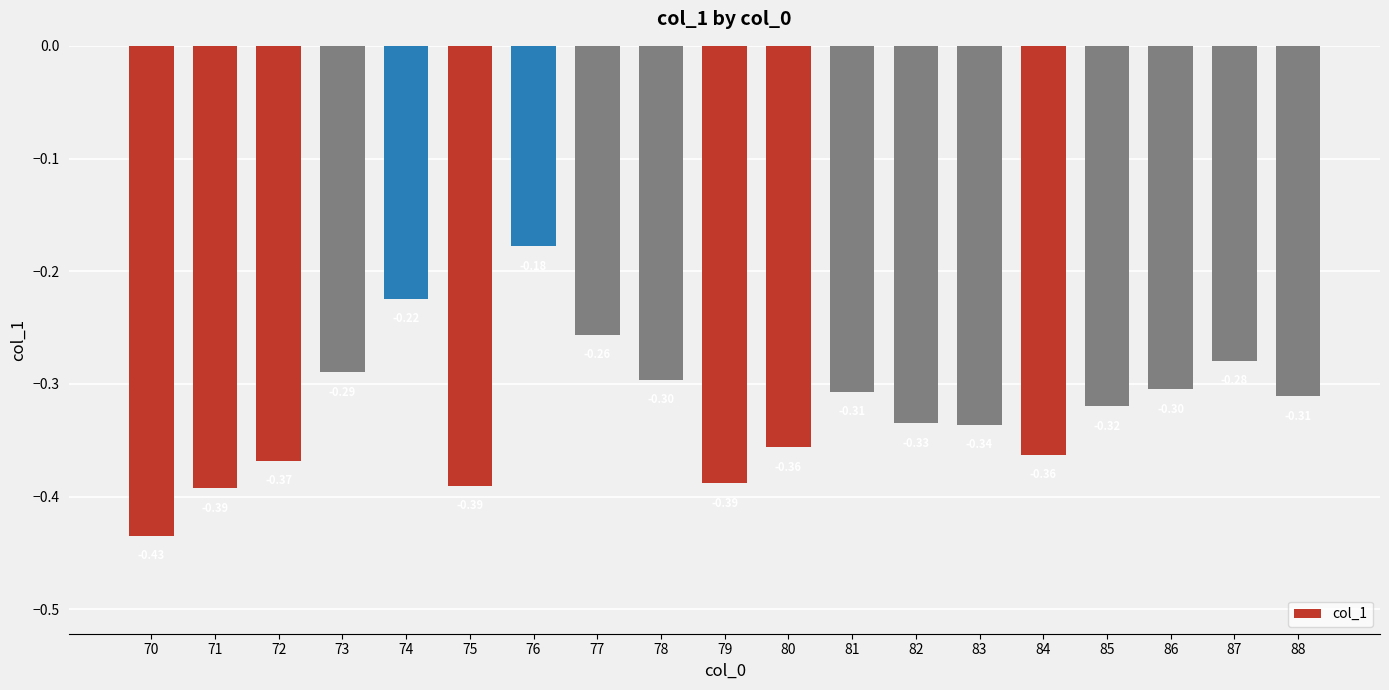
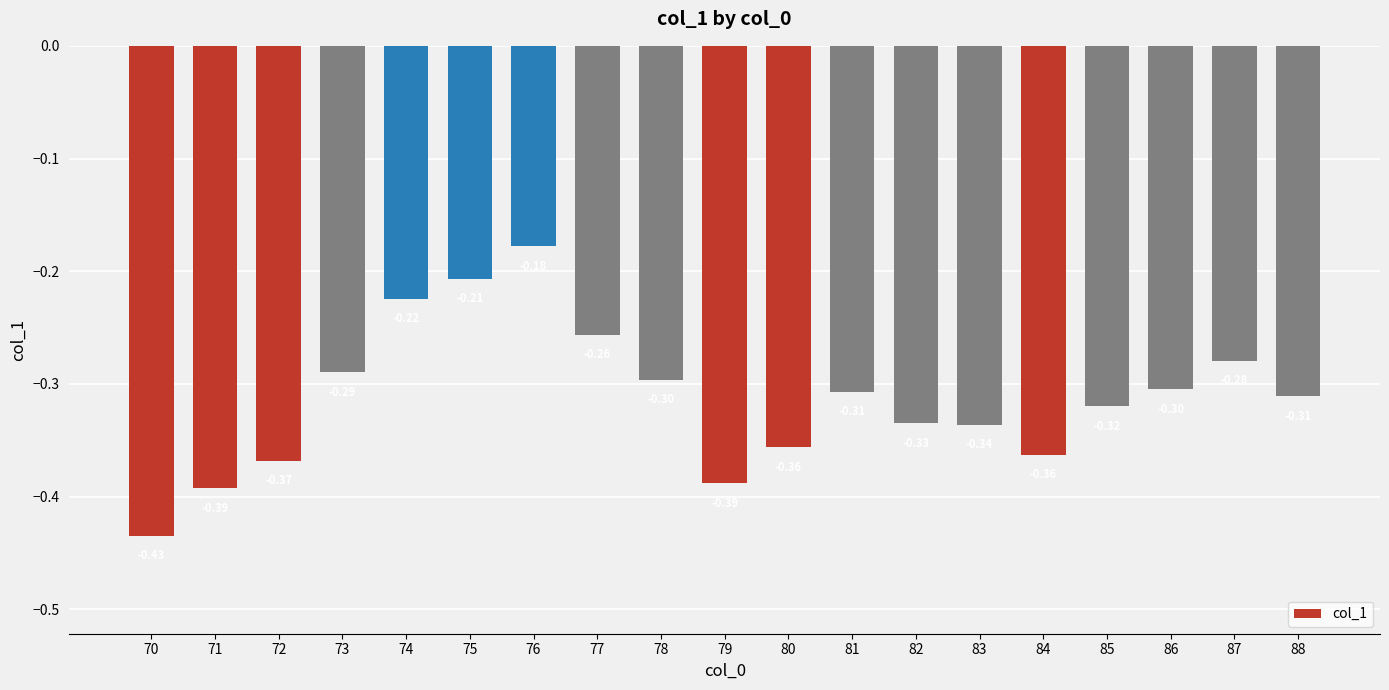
75: -0.391 -> -0.207
